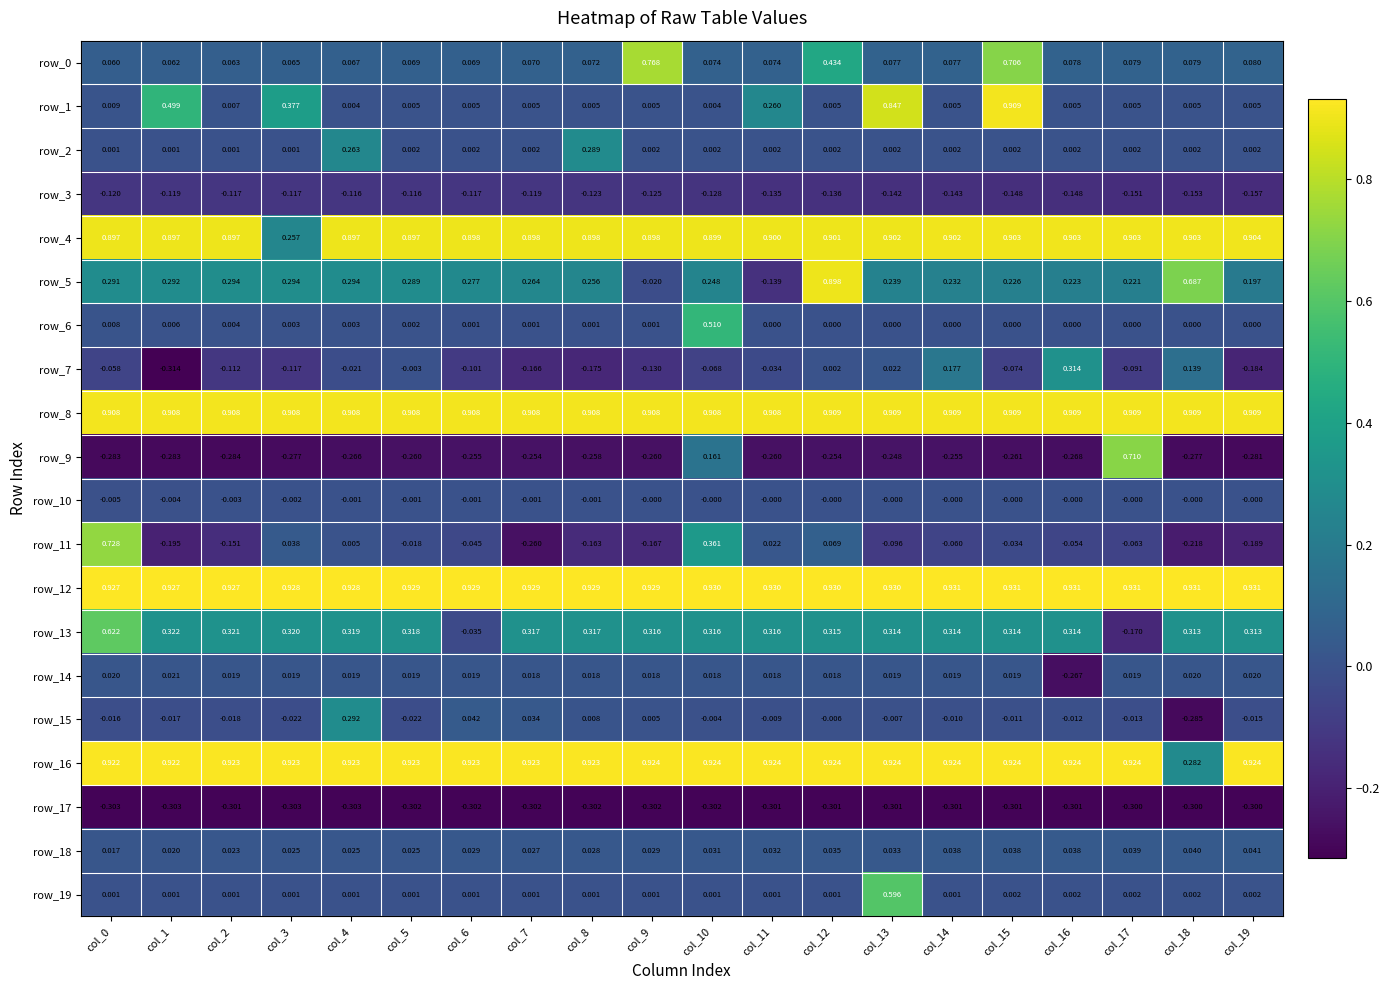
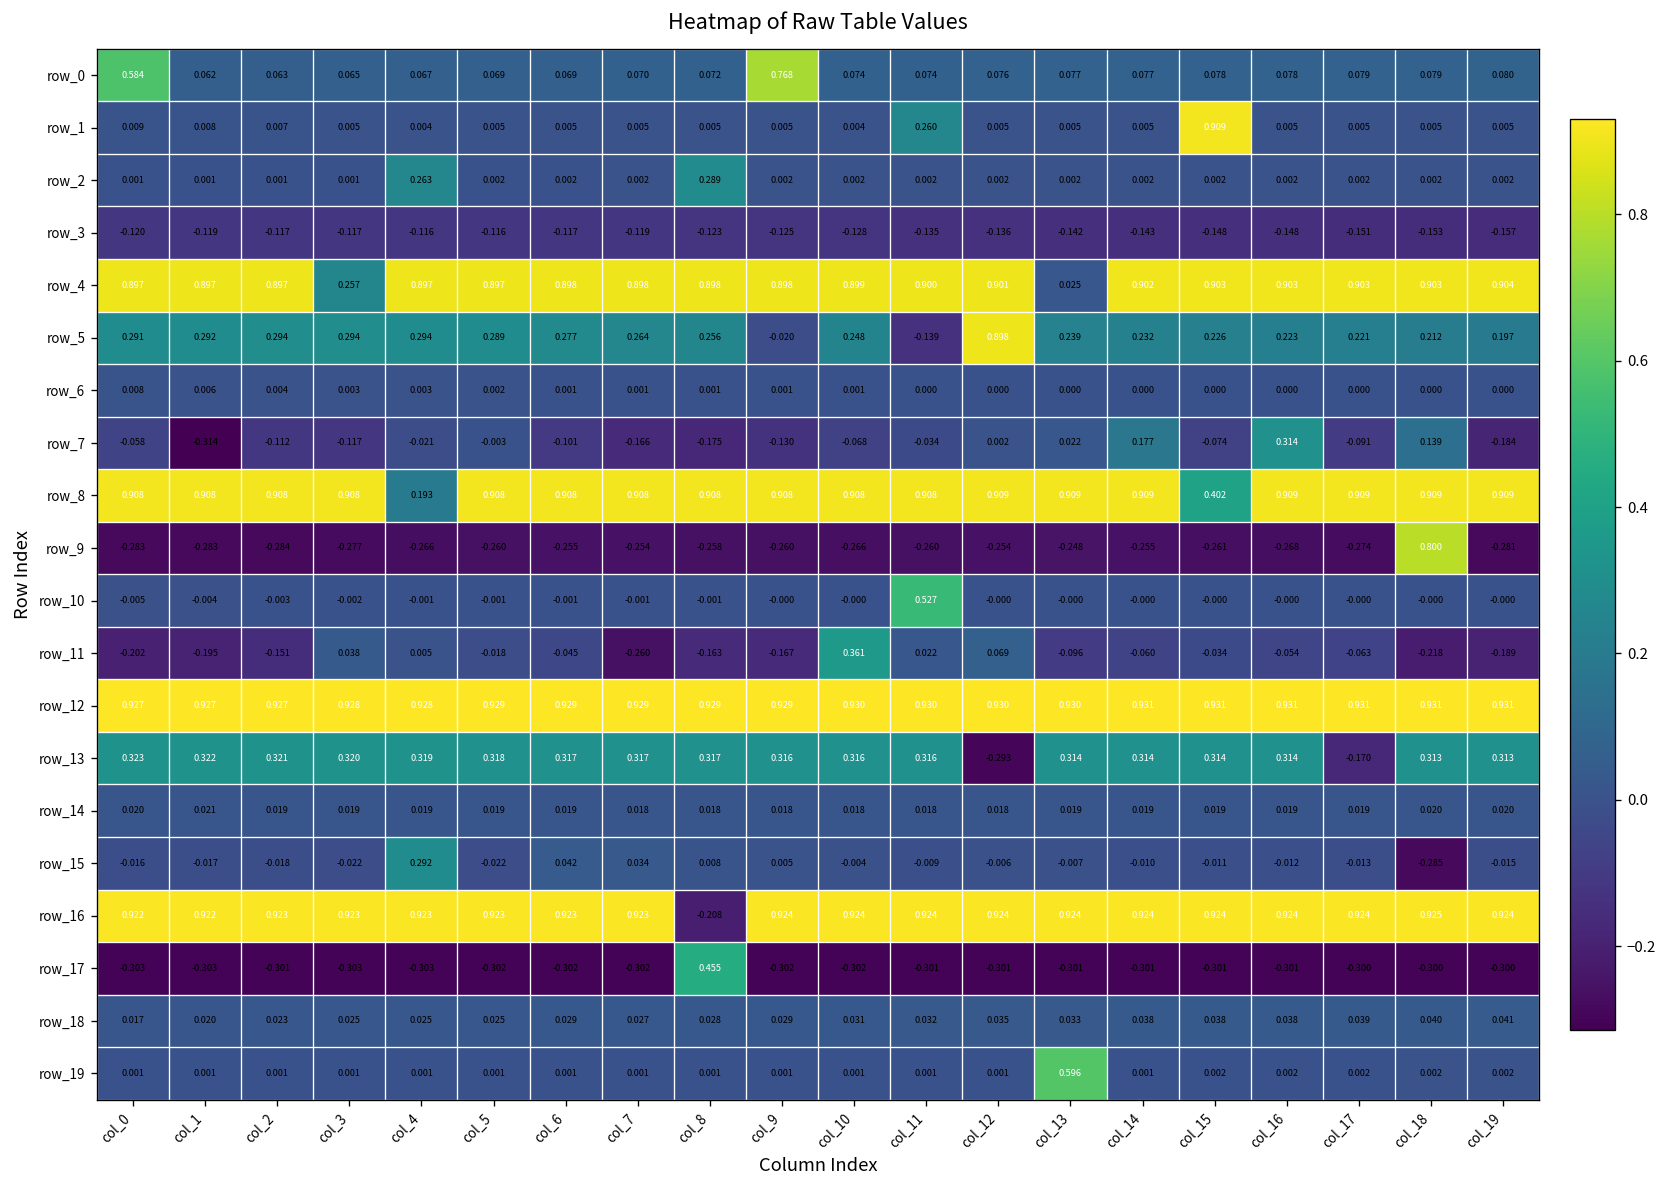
row_0, col_0: 0.060 -> 0.584
row_0, col_12: 0.434 -> 0.076
row_0, col_15: 0.706 -> 0.078
row_1, col_1: 0.499 -> 0.008
row_1, col_3: 0.377 -> 0.005
row_1, col_13: 0.847 -> 0.005
row_4, col_13: 0.902 -> 0.025
row_5, col_18: 0.687 -> 0.212
row_6, col_10: 0.510 -> 0.001
row_8, col_4: 0.908 -> 0.193
row_8, col_15: 0.909 -> 0.402
row_9, col_10: 0.161 -> -0.266
row_9, col_17: 0.710 -> -0.274
row_9, col_18: -0.277 -> 0.800
row_10, col_11: -0.000 -> 0.527
row_11, col_0: 0.728 -> -0.202
row_13, col_0: 0.622 -> 0.323
row_13, col_6: -0.035 -> 0.317
row_13, col_12: 0.315 -> -0.293
row_14, col_16: -0.267 -> 0.019
row_16, col_8: 0.923 -> -0.208
row_16, col_18: 0.282 -> 0.925
row_17, col_8: -0.302 -> 0.455
